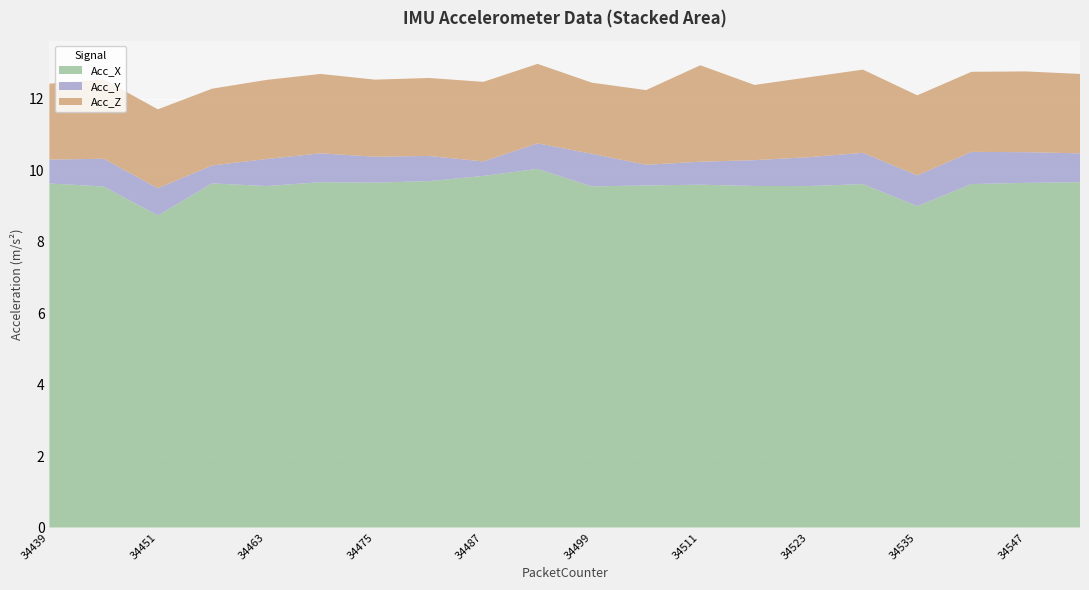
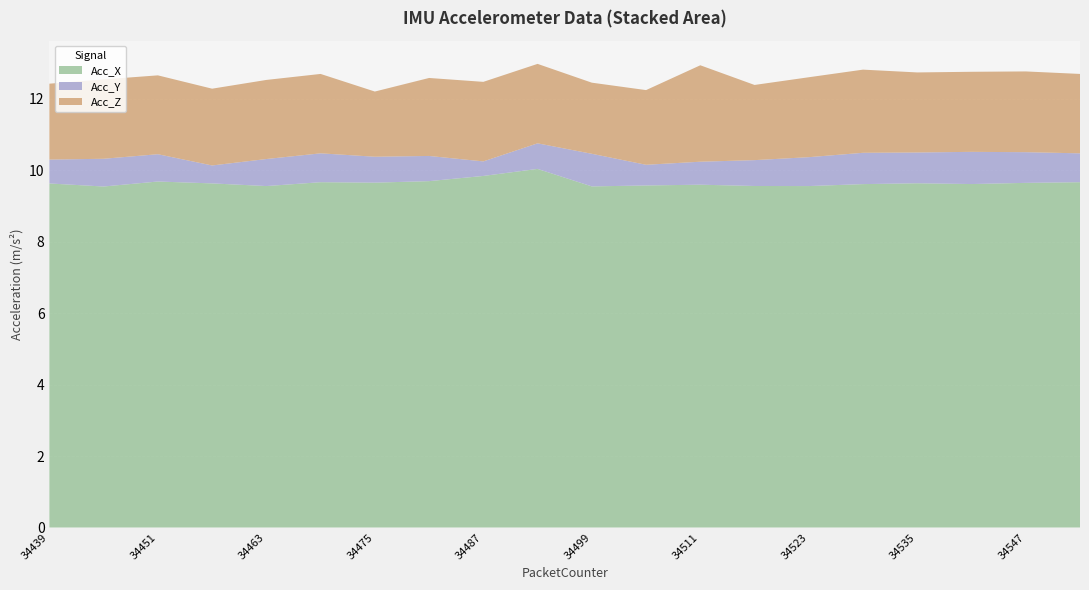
Acc_X, 34451: 8.7 -> 9.7
Acc_Z, 34475: 2.2 -> 1.8
Acc_X, 34535: 9.0 -> 9.6
